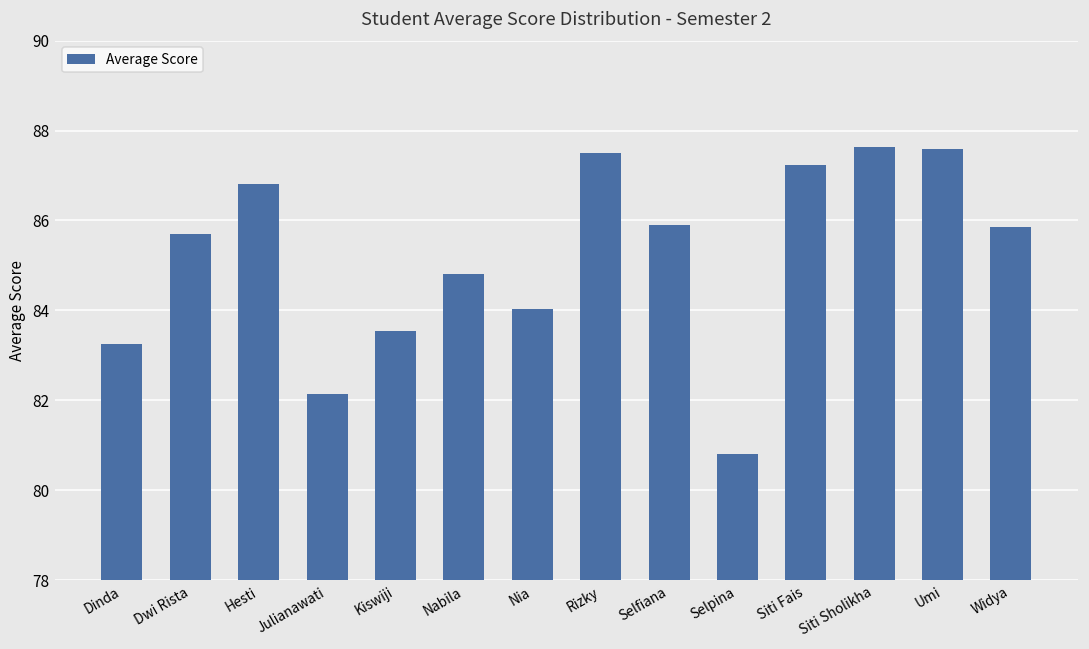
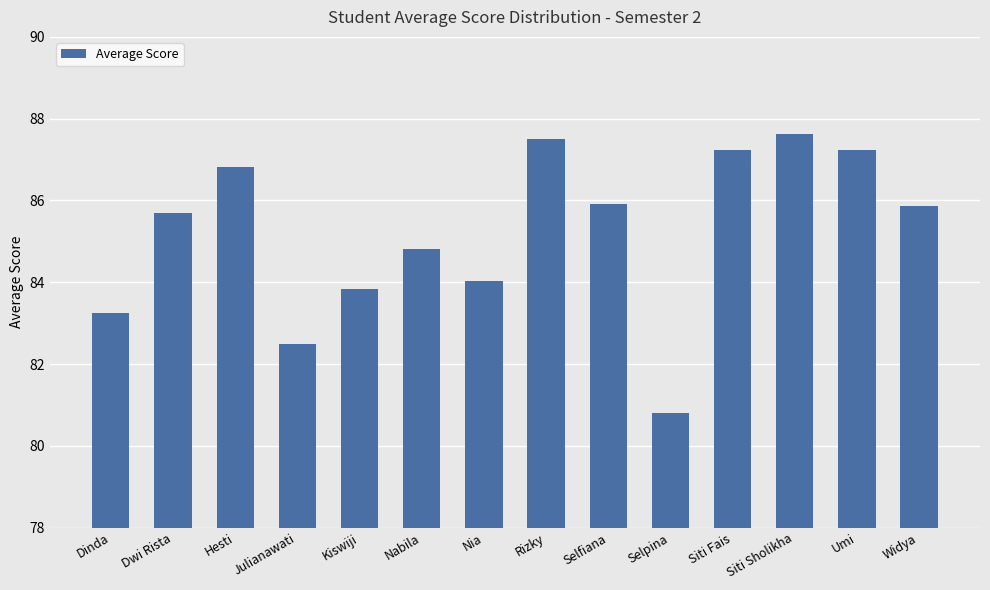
Julianawati: 82.2 -> 82.5
Kiswiji: 83.6 -> 83.8
Umi: 87.6 -> 87.2
